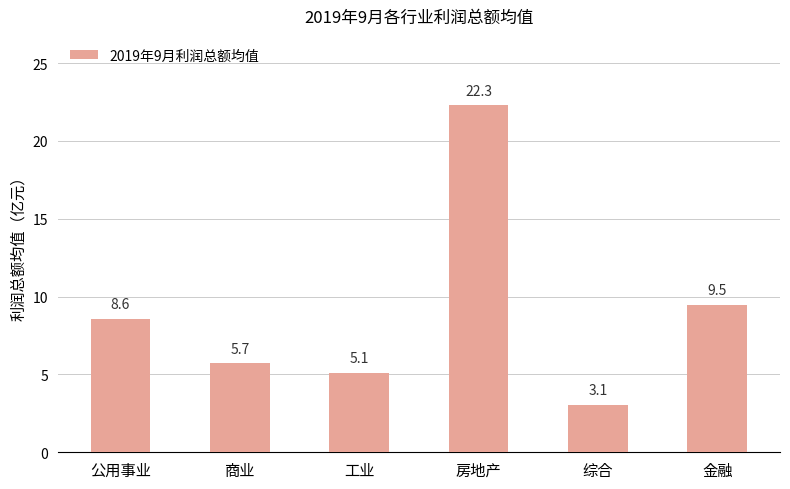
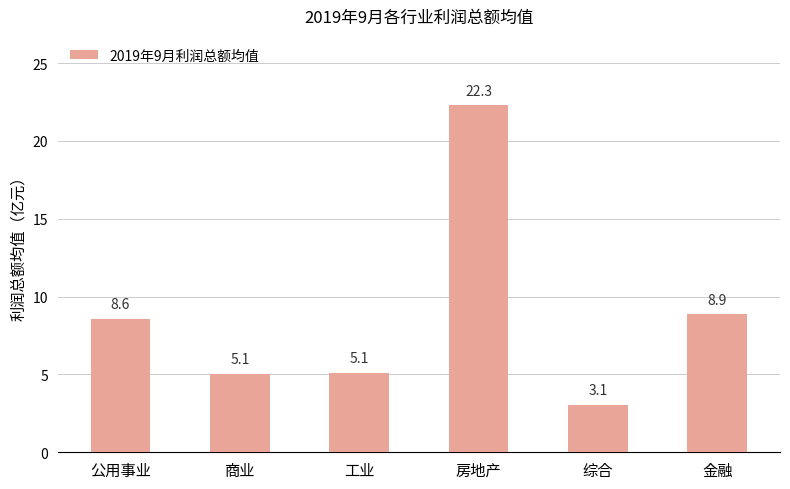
商业: 5.7 -> 5.1
金融: 9.5 -> 8.9
